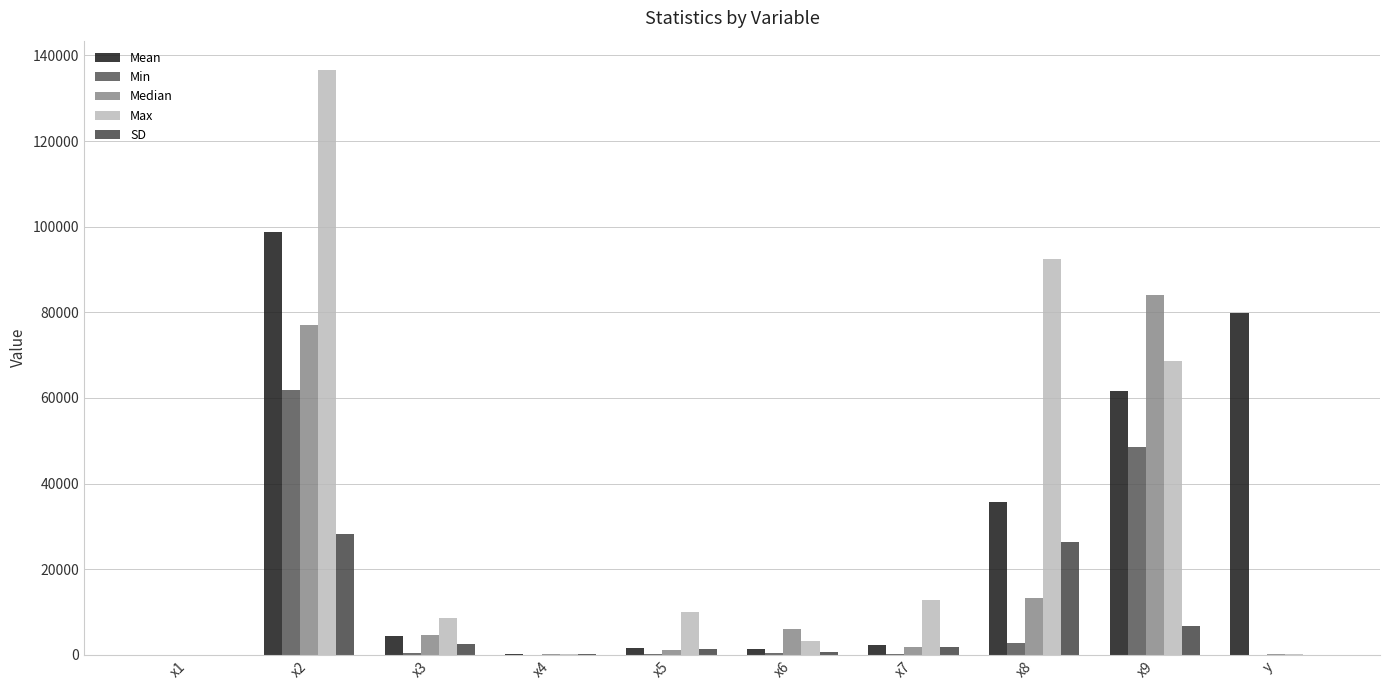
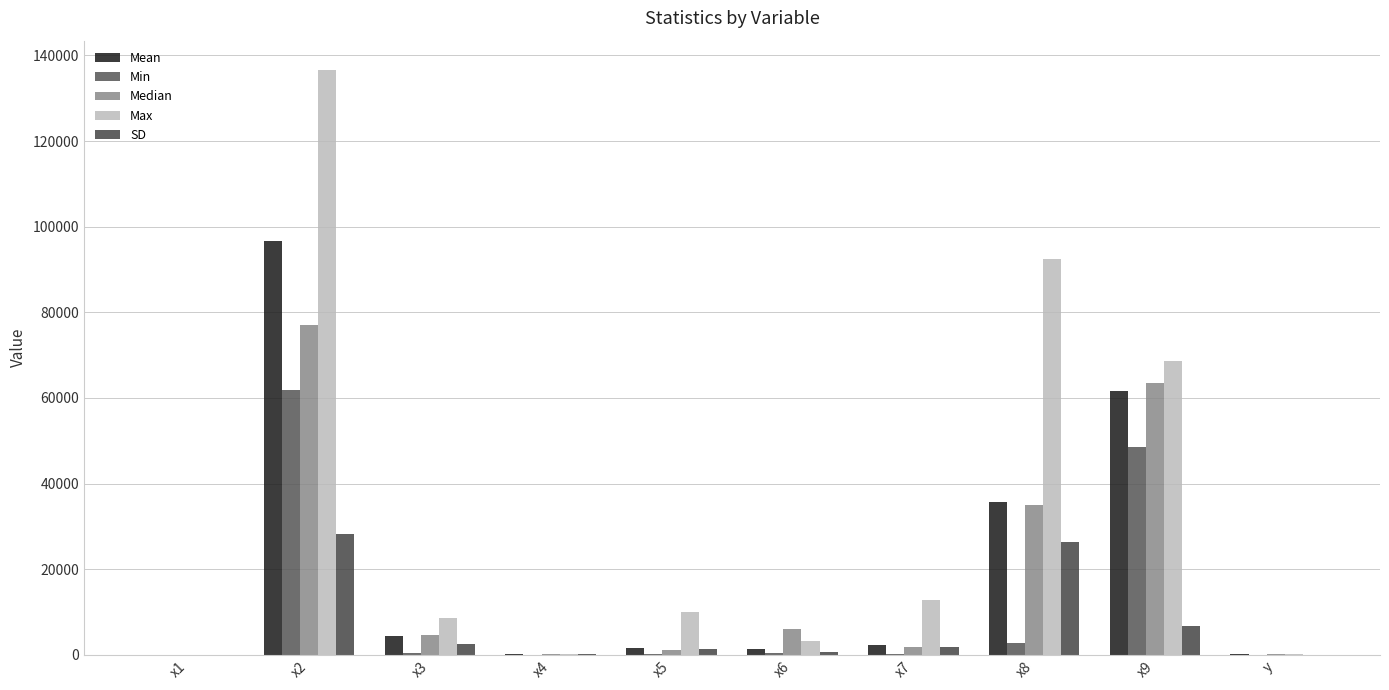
Mean, x2: 99000 -> 97000
Median, x8: 13000 -> 35000
Median, x9: 84000 -> 63000
Mean, y: 80000 -> 0
